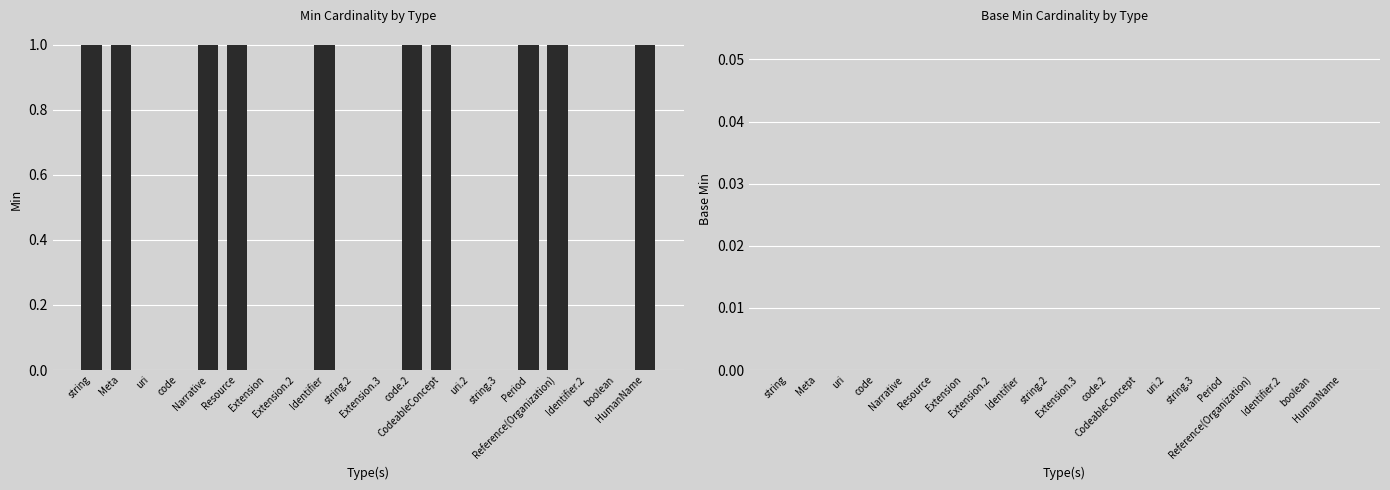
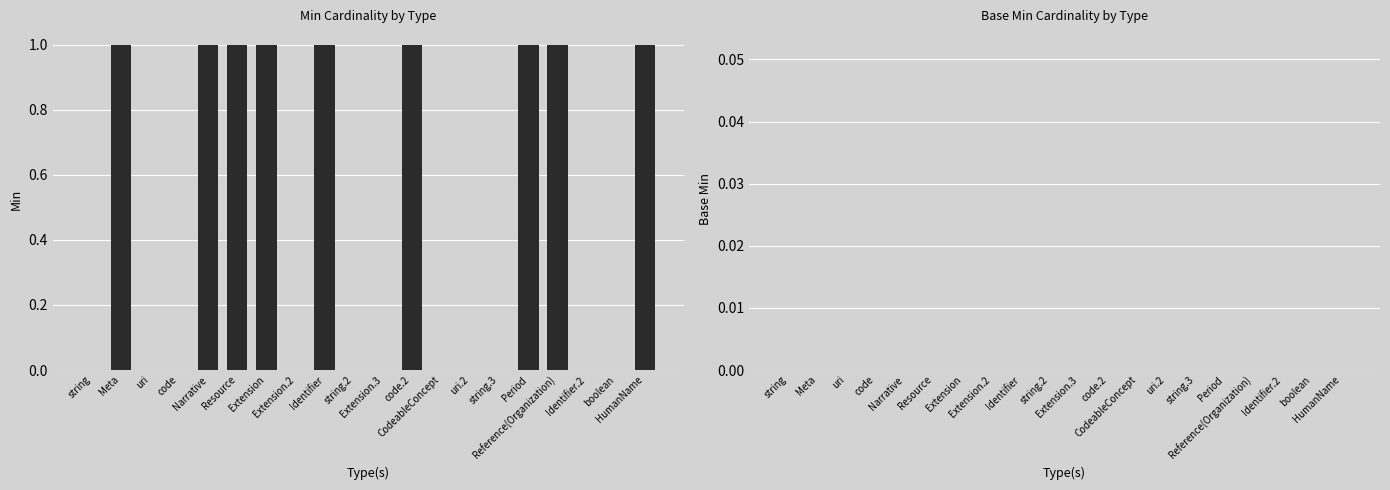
Min Cardinality by Type, string: 1 -> 0
Min Cardinality by Type, Extension: 0 -> 1
Min Cardinality by Type, CodeableConcept: 1 -> 0
